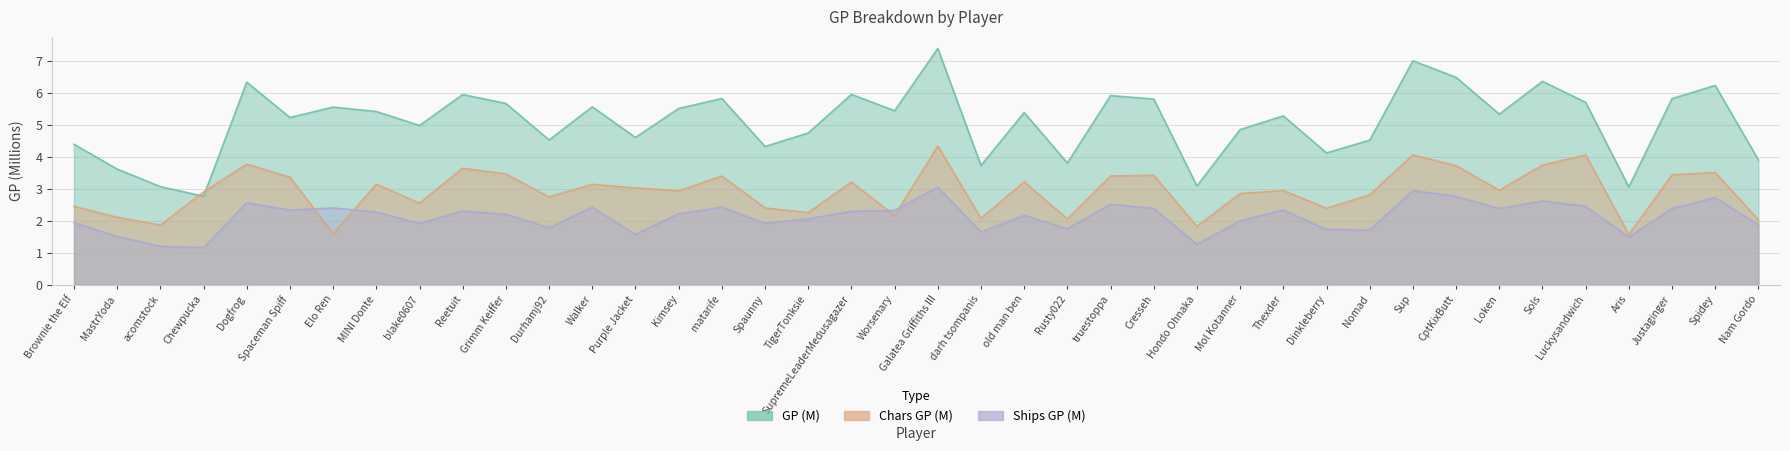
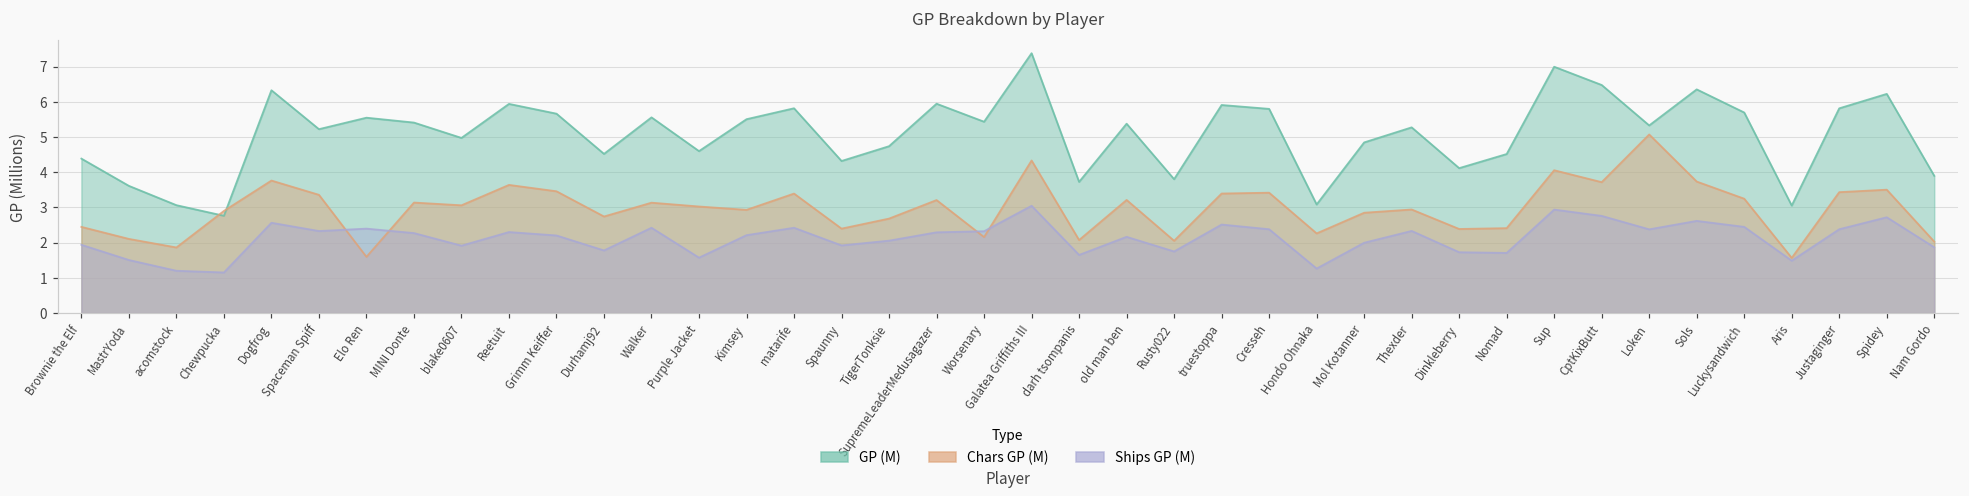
Chars GP (M), blake0607: 2.5 -> 3.1
Chars GP (M), TigerTonksie: 2.3 -> 2.7
Chars GP (M), Hondo Ohnaka: 1.8 -> 2.3
Chars GP (M), Nomad: 2.8 -> 2.4
Chars GP (M), Loken: 3.0 -> 5.1
Chars GP (M), Luckysandwich: 4.1 -> 3.2
